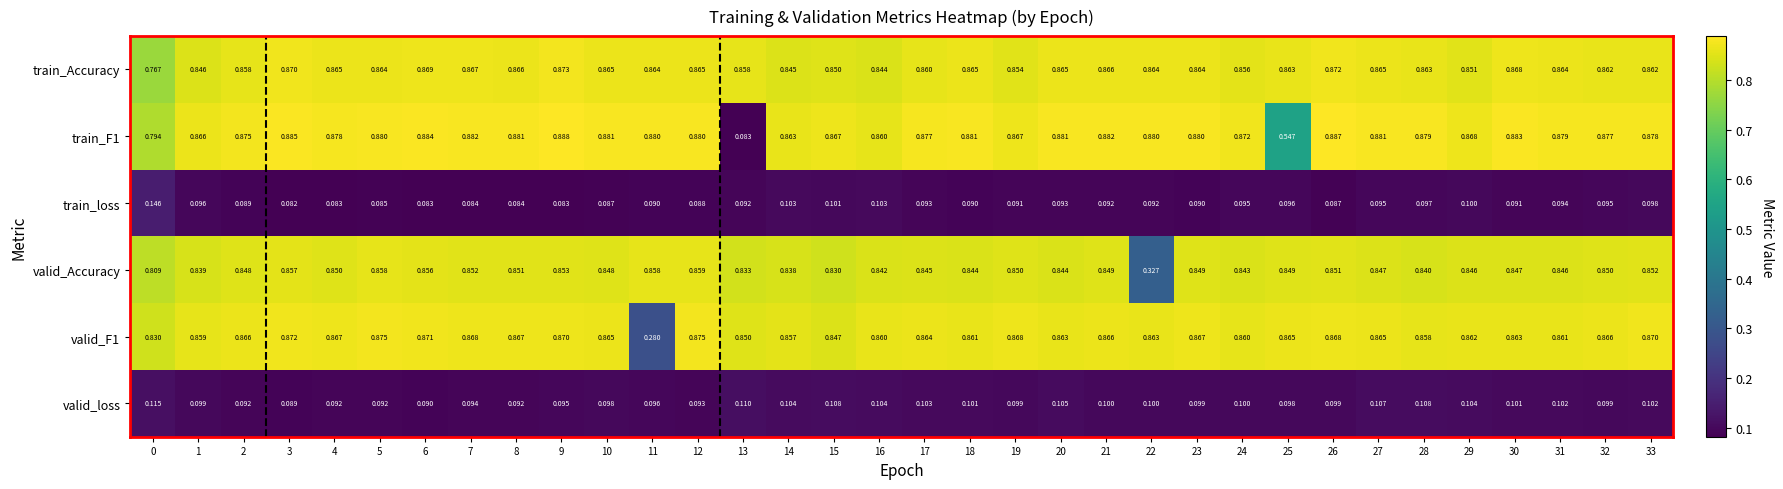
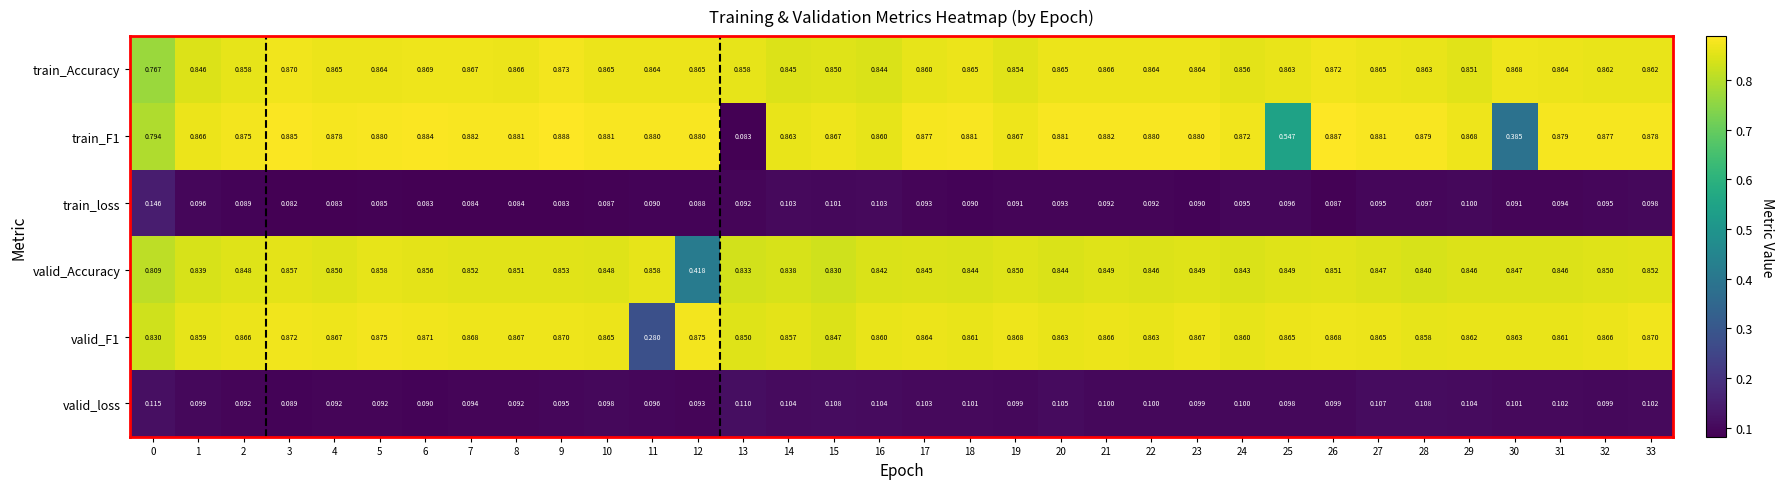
train_F1, 30: 0.883 -> 0.385
valid_Accuracy, 12: 0.859 -> 0.418
valid_Accuracy, 22: 0.327 -> 0.846
